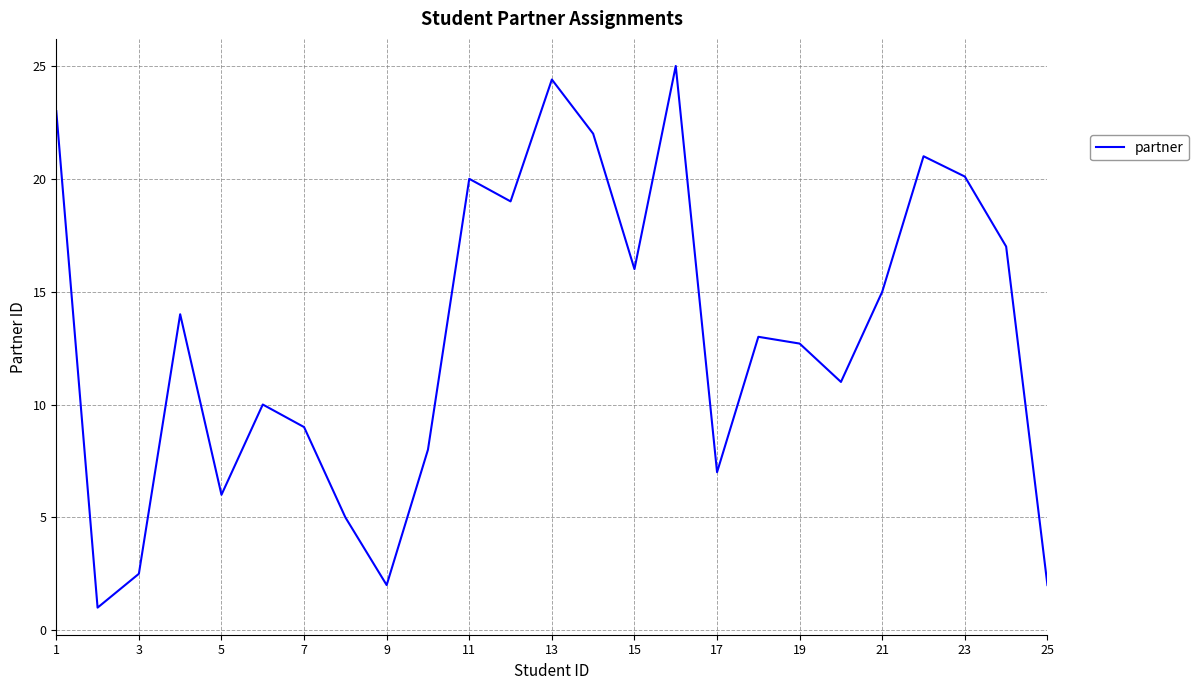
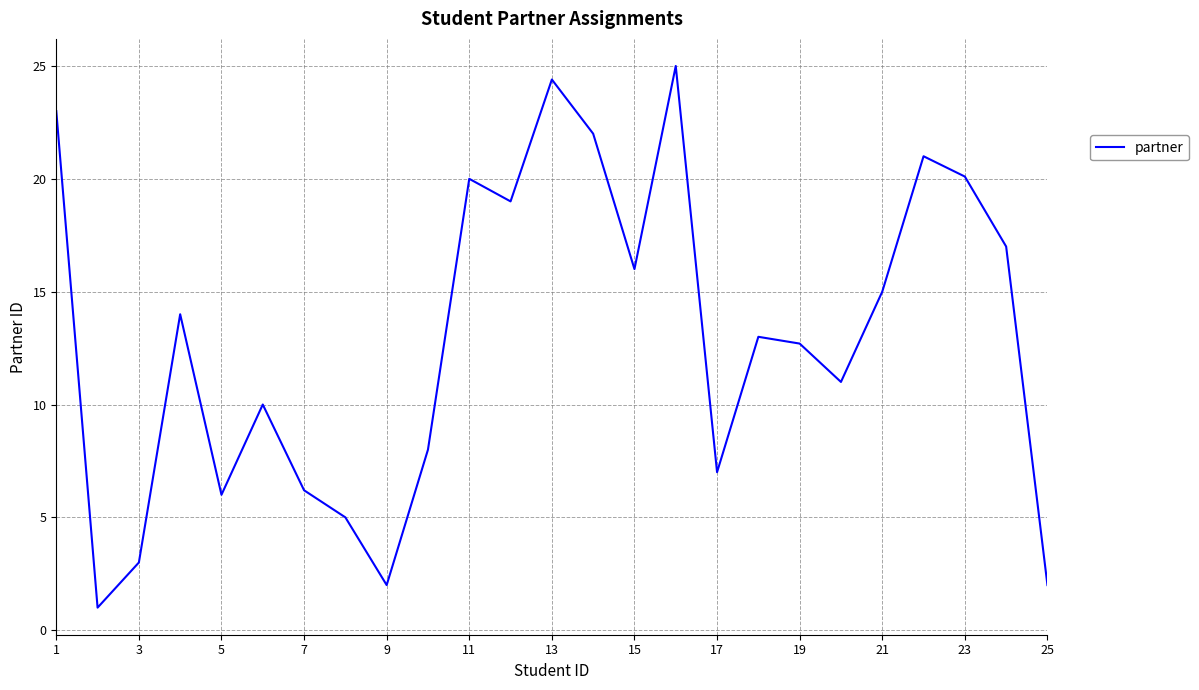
3: 2.5 -> 3.0
7: 9.0 -> 6.2
